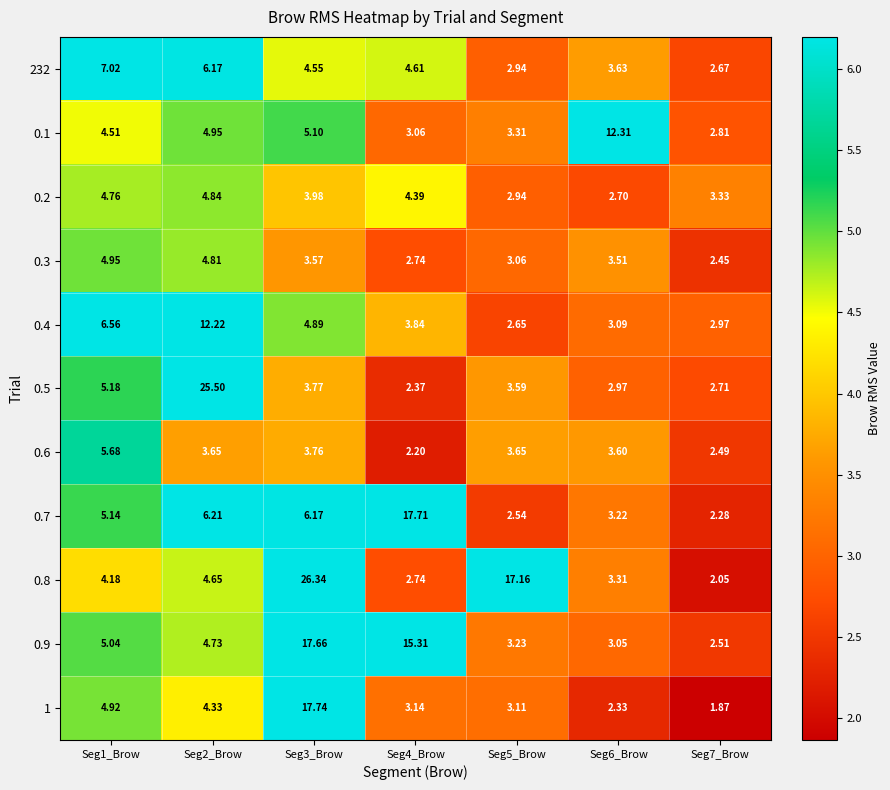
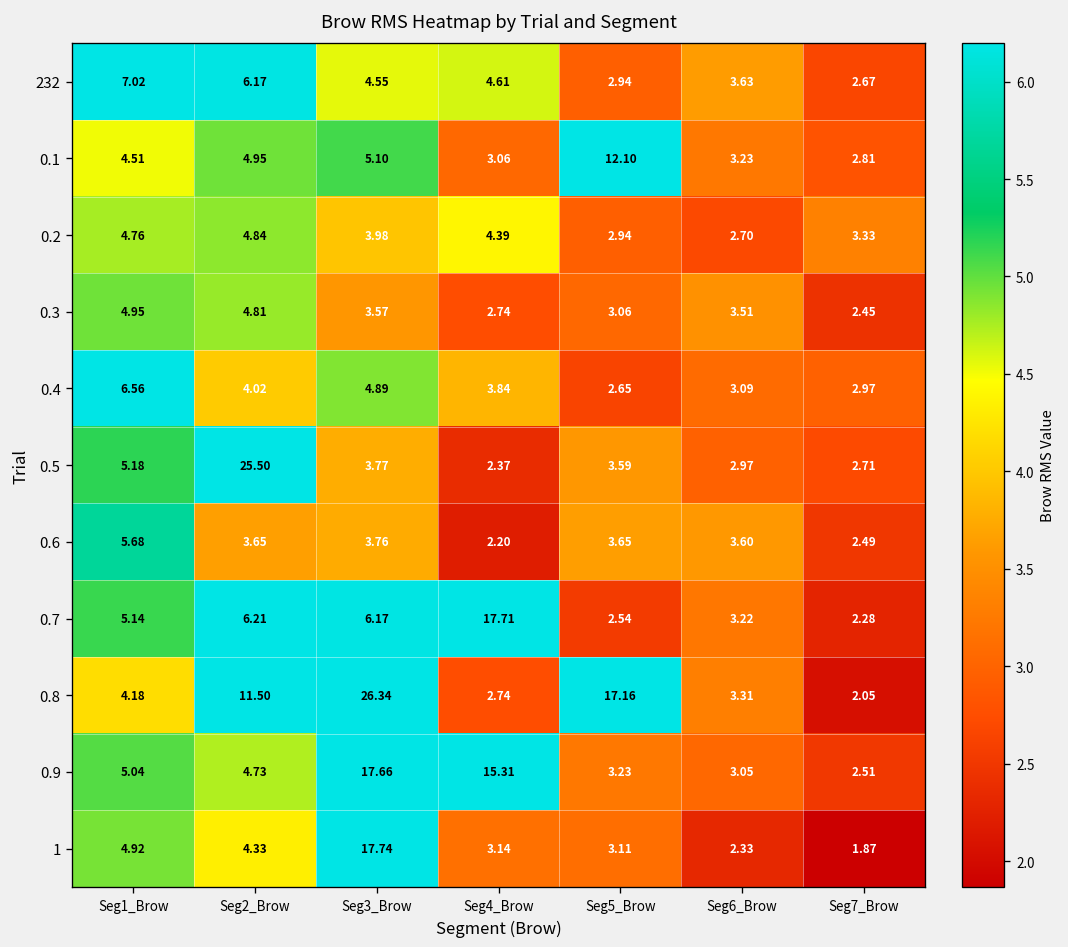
0.1, Seg5_Brow: 3.31 -> 12.10
0.1, Seg6_Brow: 12.31 -> 3.23
0.4, Seg2_Brow: 12.22 -> 4.02
0.8, Seg2_Brow: 4.65 -> 11.50
